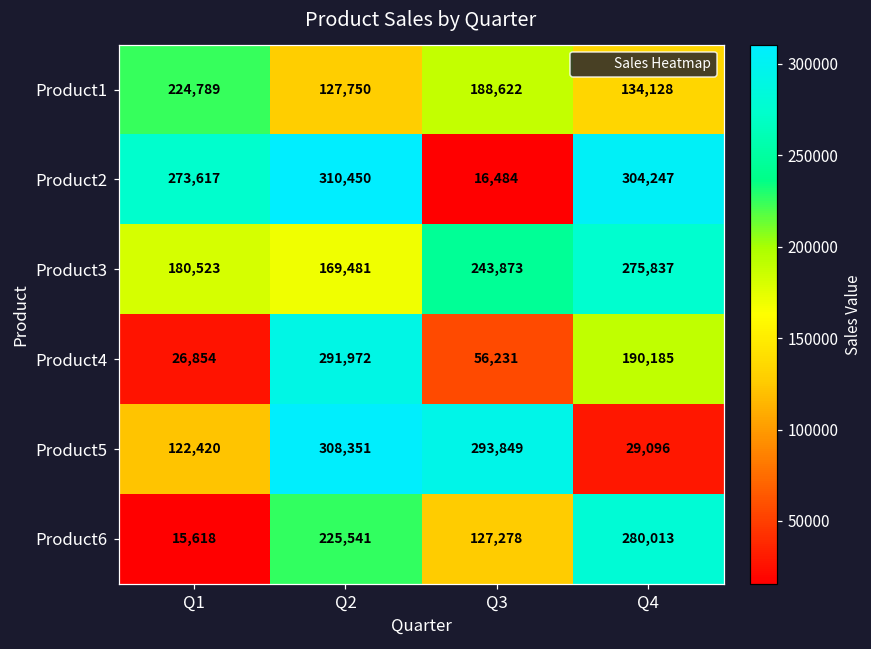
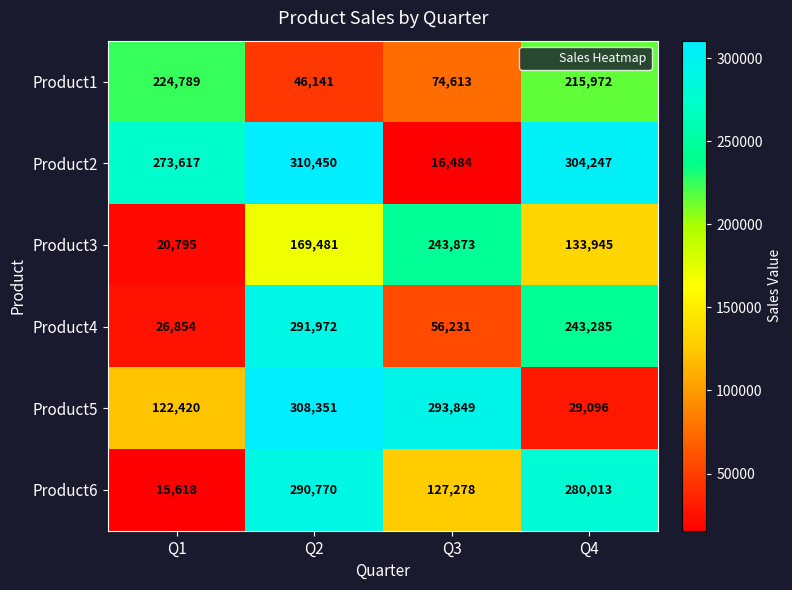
Product1, Q2: 127,750 -> 46,141
Product1, Q3: 188,622 -> 74,613
Product1, Q4: 134,128 -> 215,972
Product3, Q1: 180,523 -> 20,795
Product3, Q4: 275,837 -> 133,945
Product4, Q4: 190,185 -> 243,285
Product6, Q2: 225,541 -> 290,770
